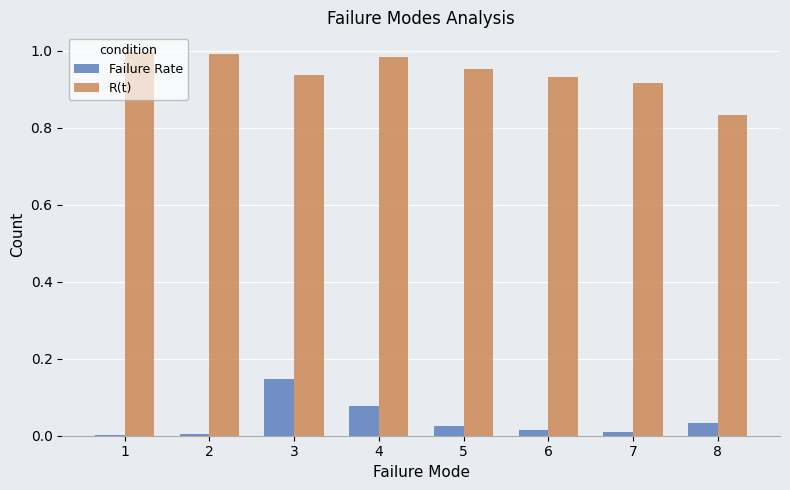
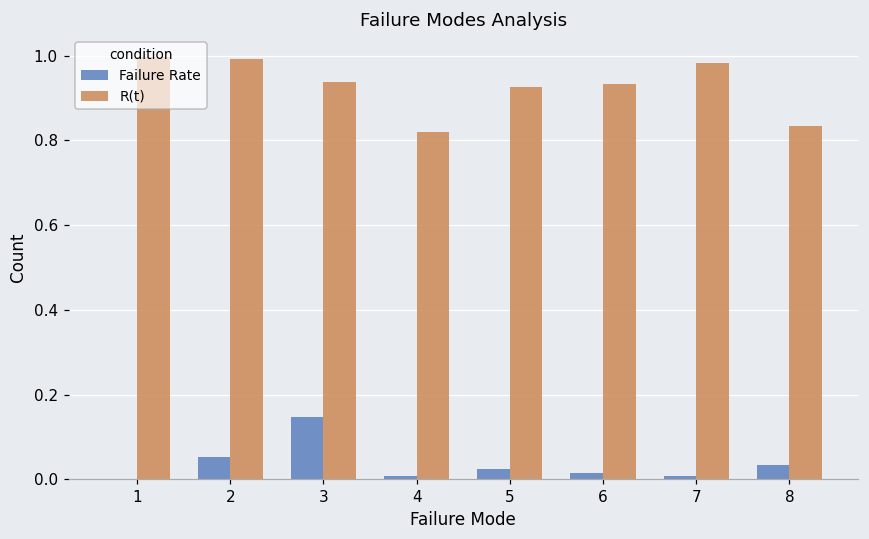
Failure Rate, 2: 0.00 -> 0.05
Failure Rate, 4: 0.08 -> 0.01
R(t), 4: 0.98 -> 0.82
R(t), 5: 0.95 -> 0.93
R(t), 7: 0.92 -> 0.98
